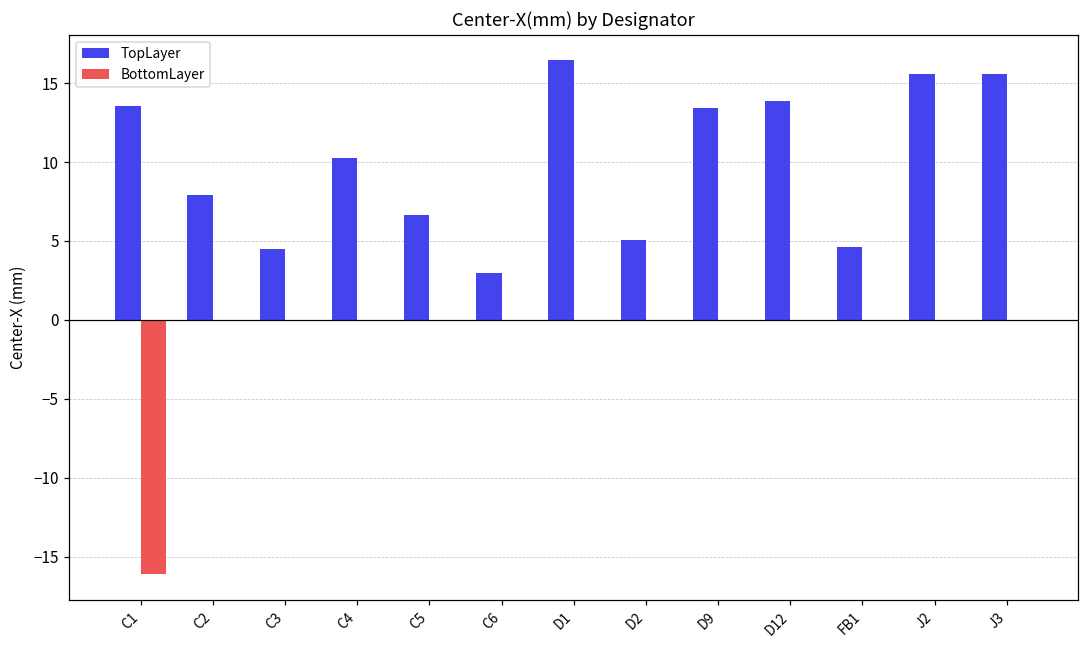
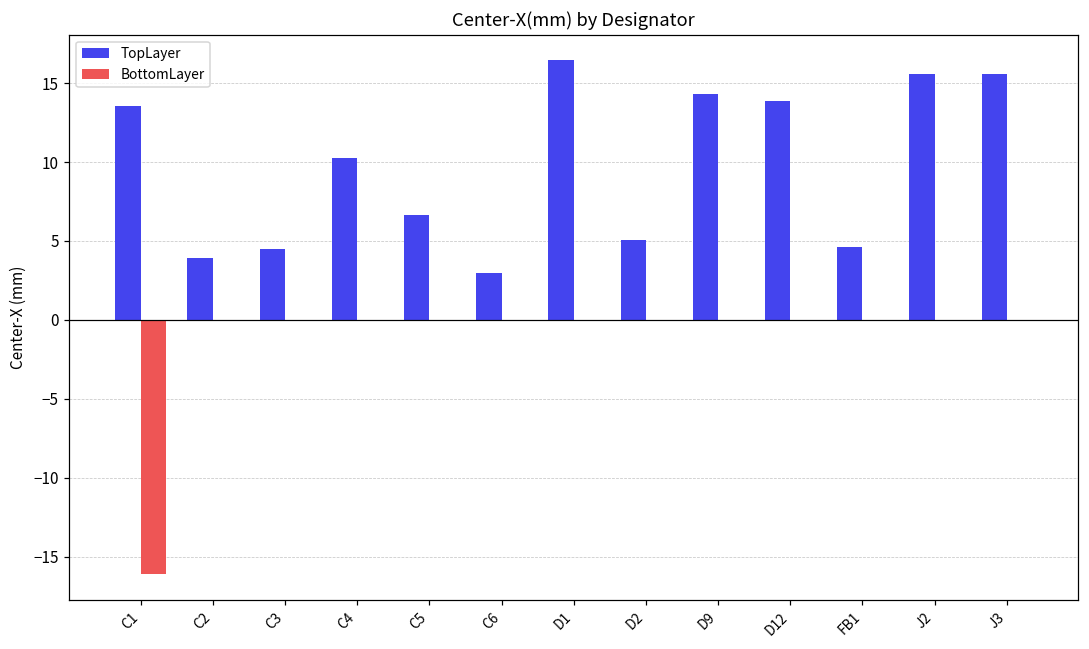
TopLayer, C2: 7.9 -> 3.9
TopLayer, D9: 13.4 -> 14.3
